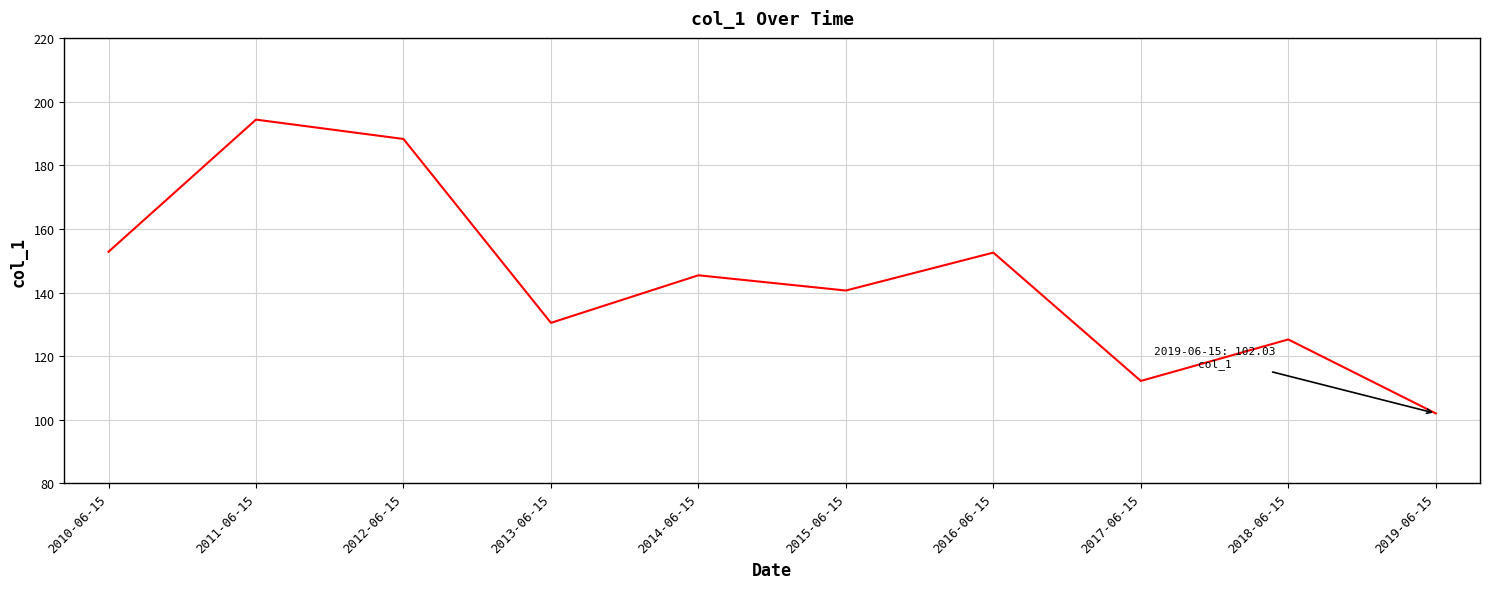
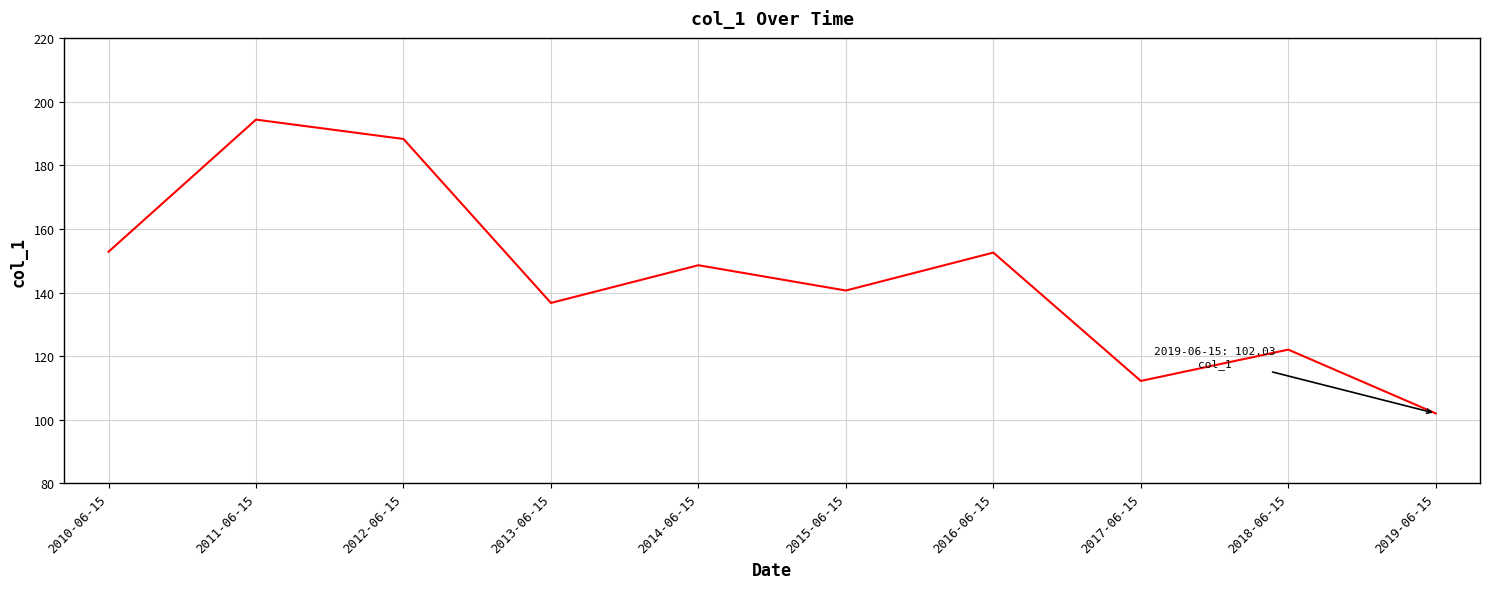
2013-06-15: 130 -> 137
2014-06-15: 145 -> 149
2018-06-15: 125 -> 122
